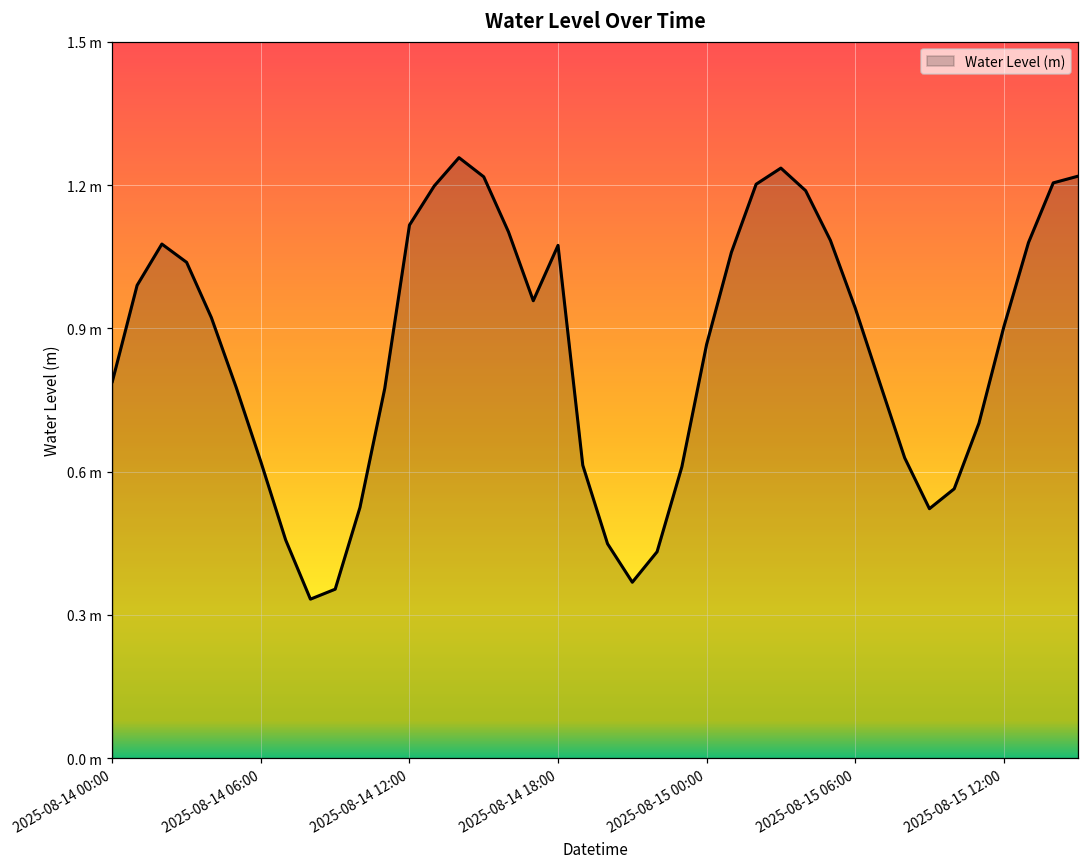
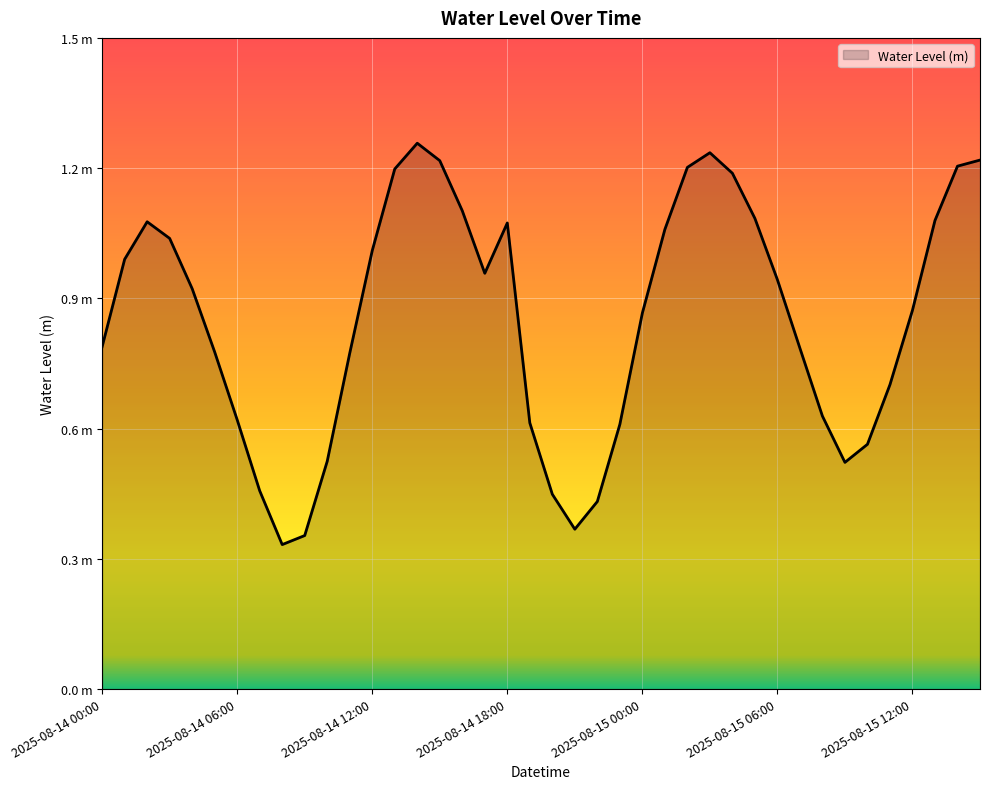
2025-08-14 12:00: 1.12 m -> 1.01 m
2025-08-15 12:00: 0.90 m -> 0.87 m
